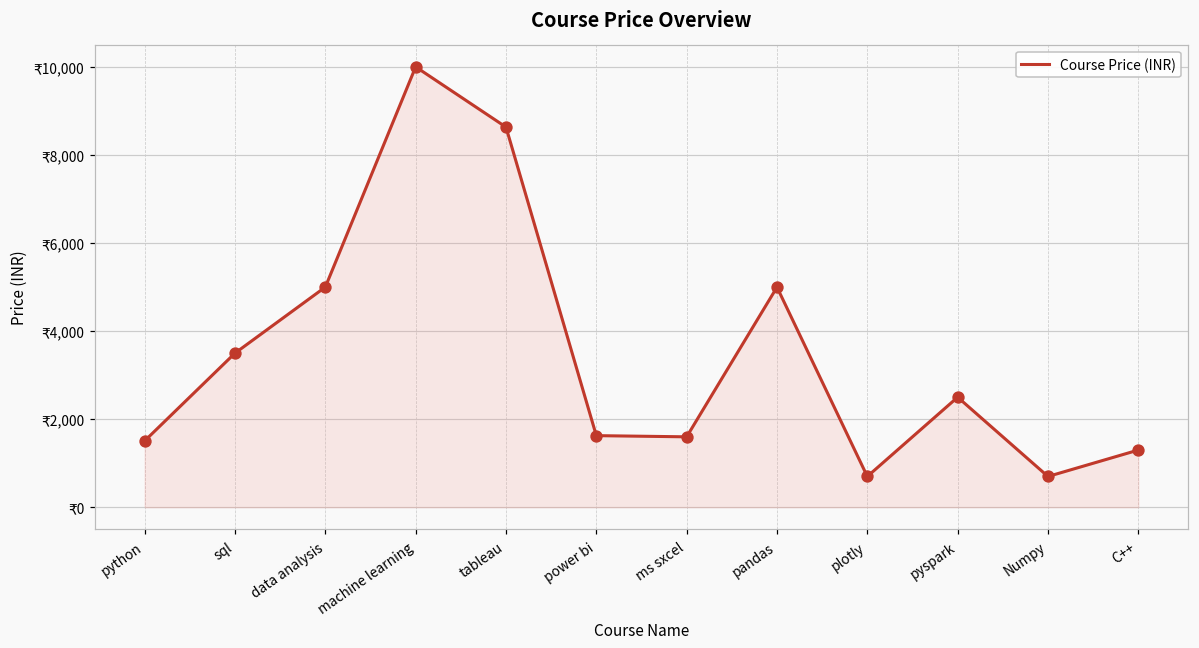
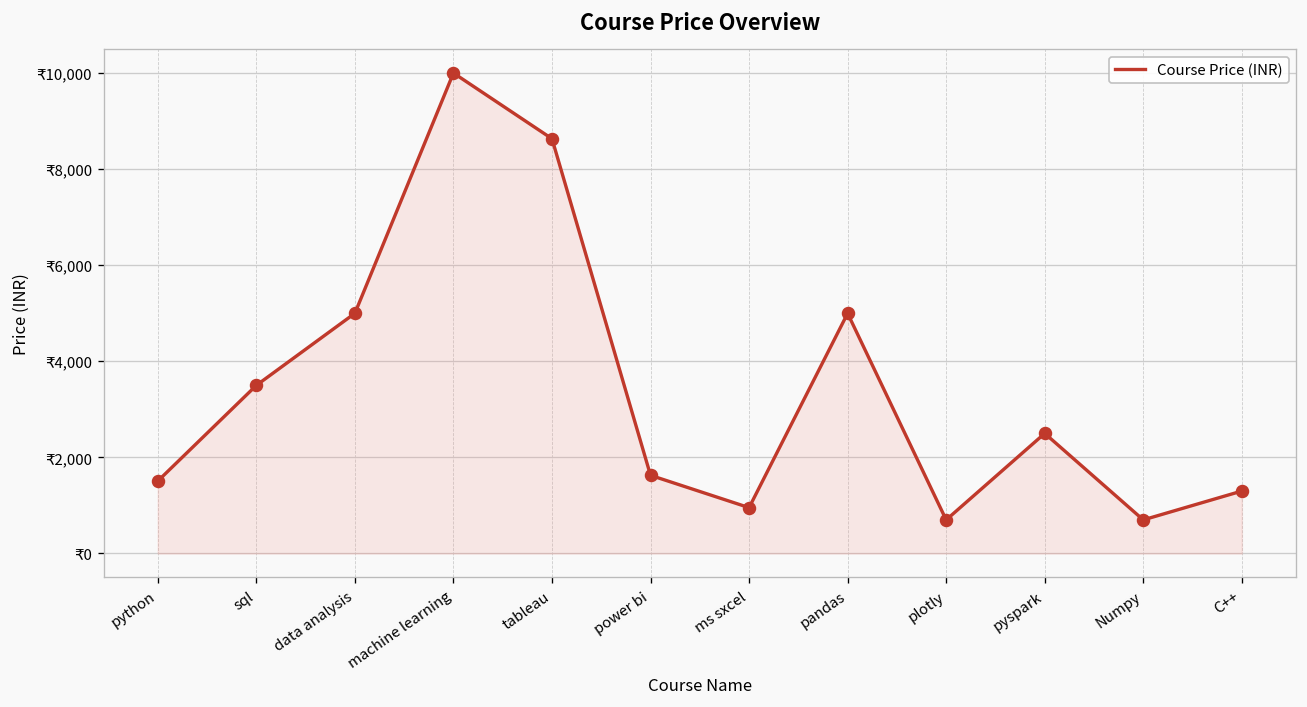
ms sxcel: ₹1,600 -> ₹1,000
